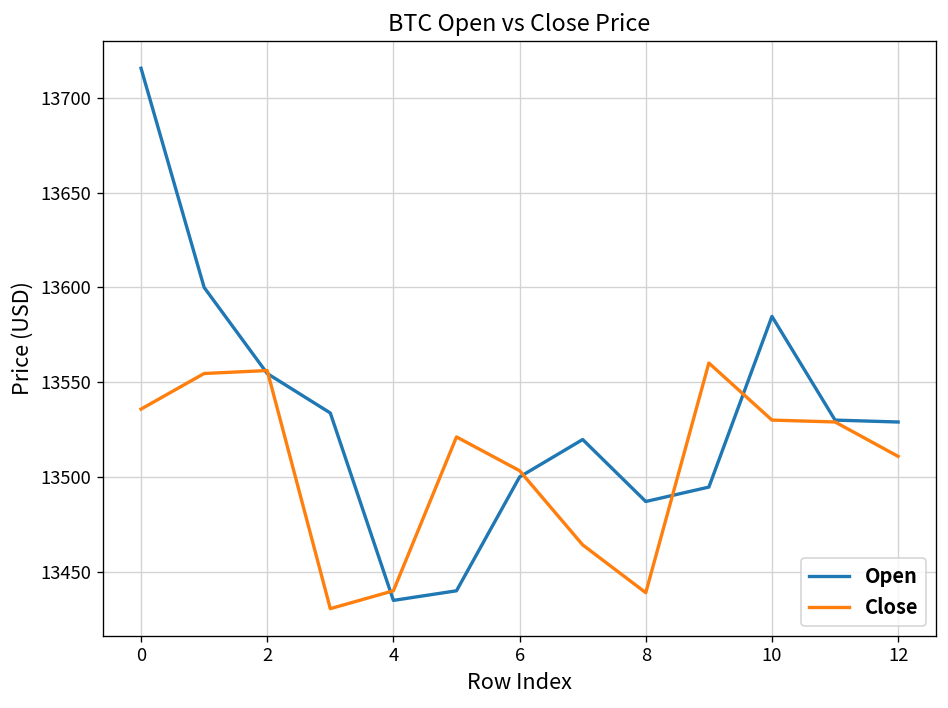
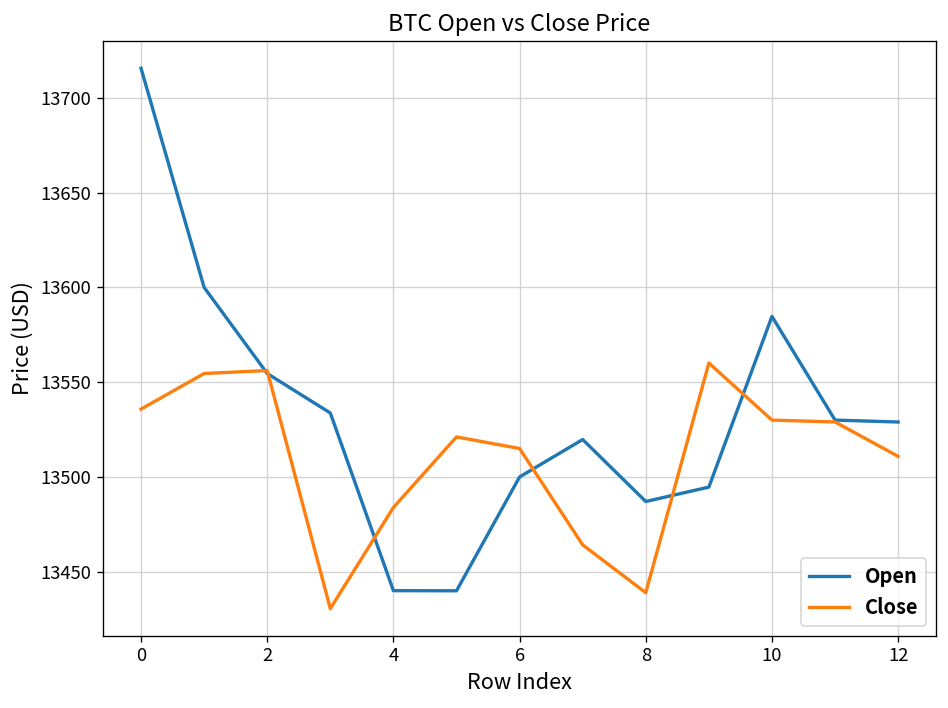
Open, 4: 13435 -> 13440
Close, 4: 13440 -> 13484
Close, 6: 13503 -> 13515
